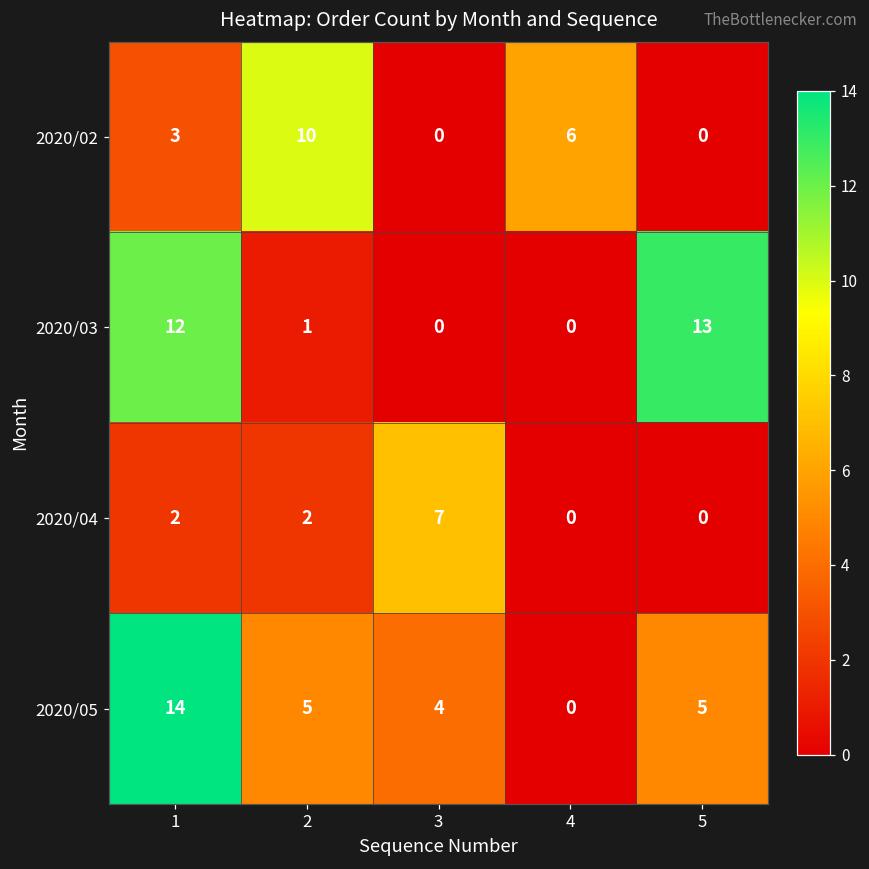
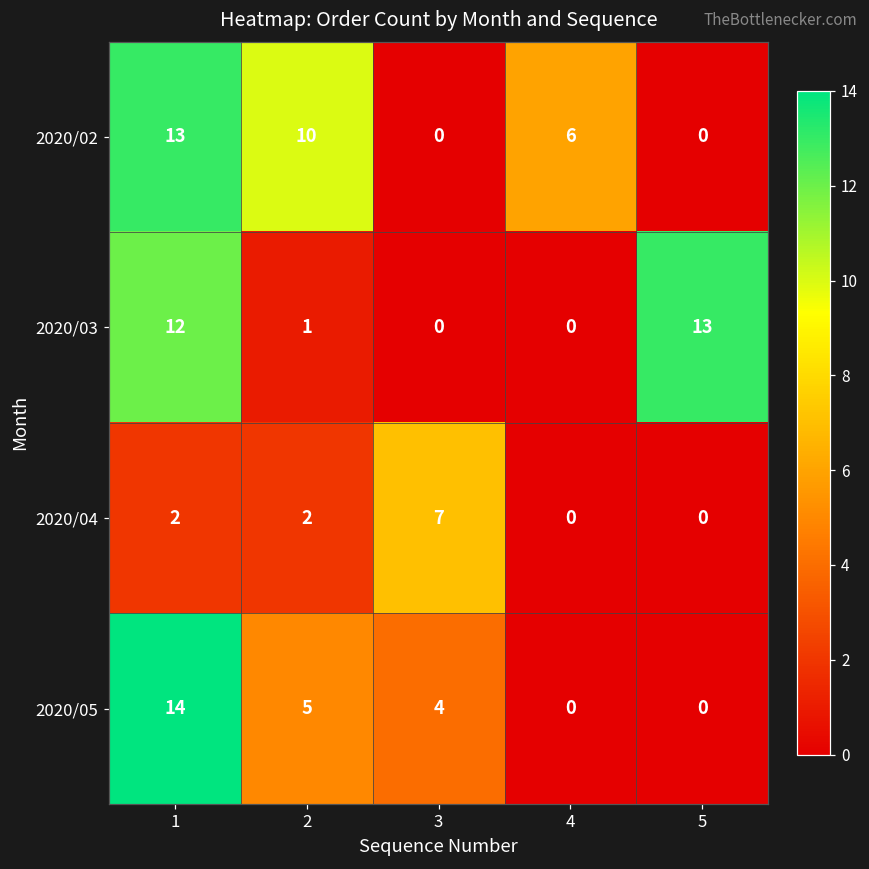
2020/02, 1: 3 -> 13
2020/05, 5: 5 -> 0
